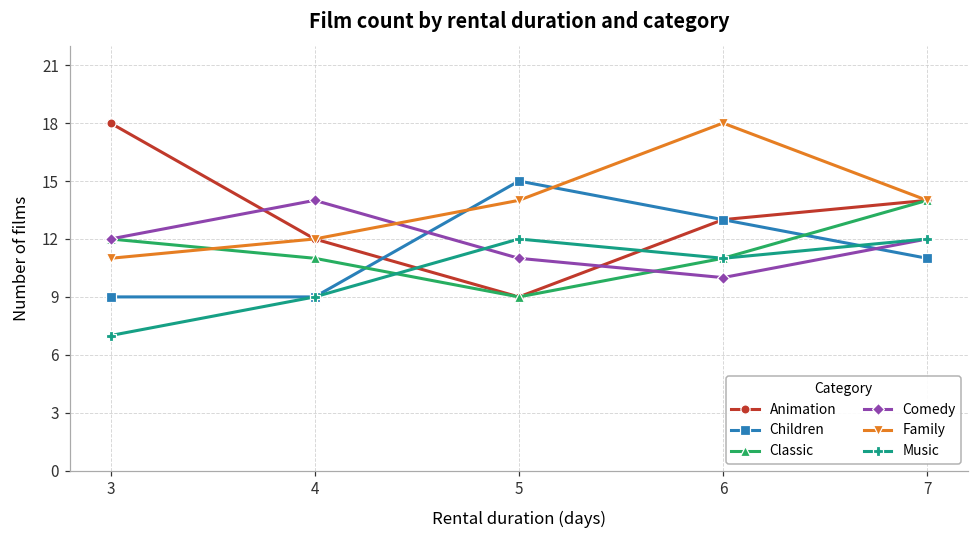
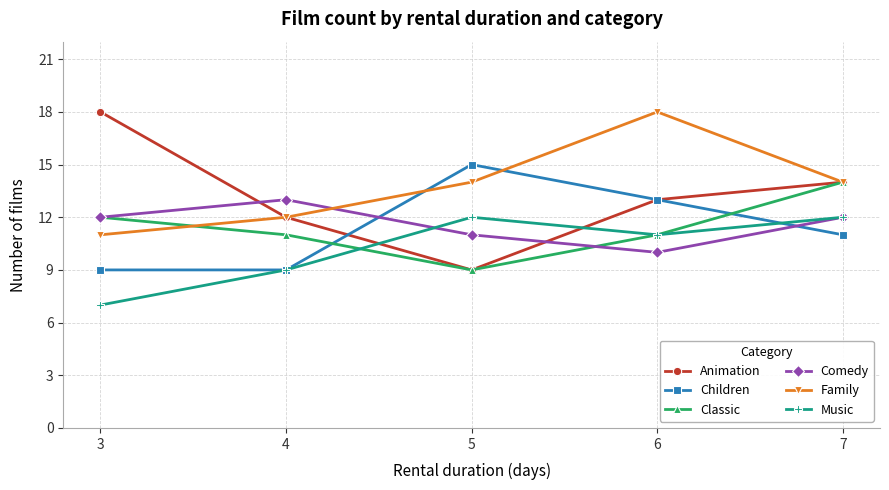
Comedy, 4: 14 -> 13
